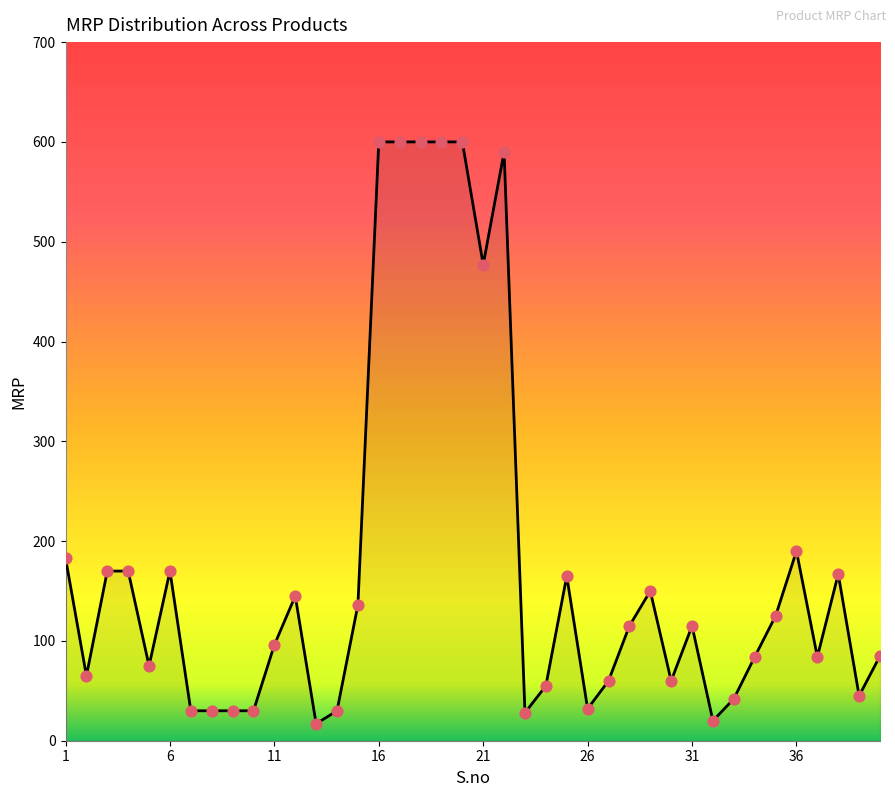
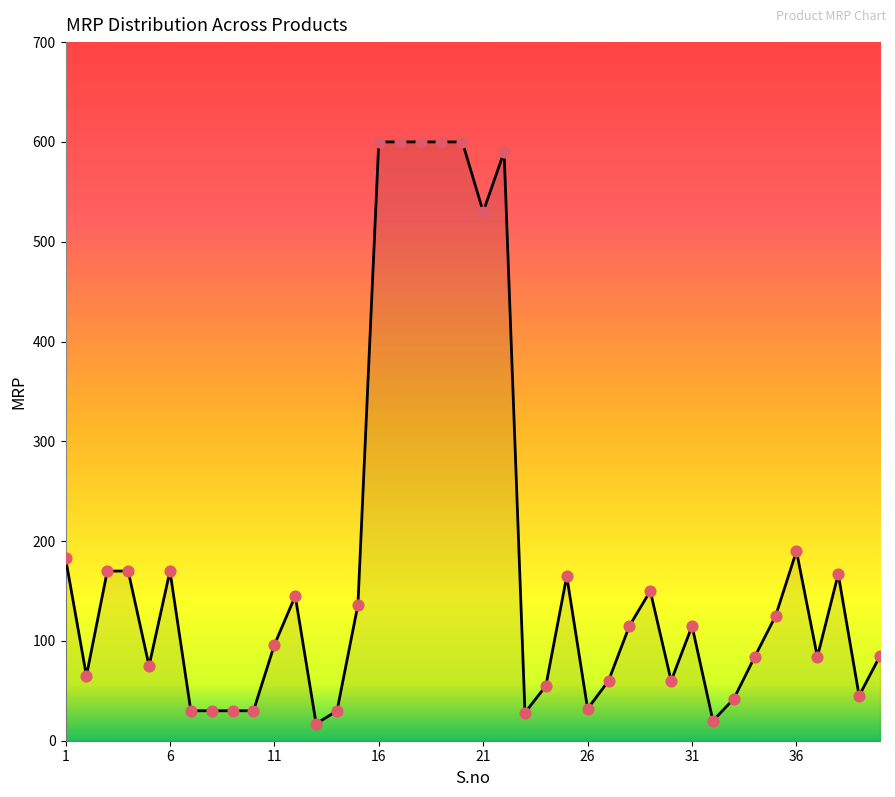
21: 480 -> 530
